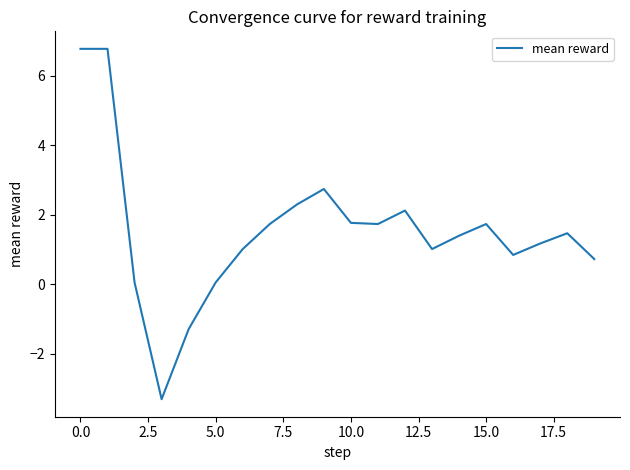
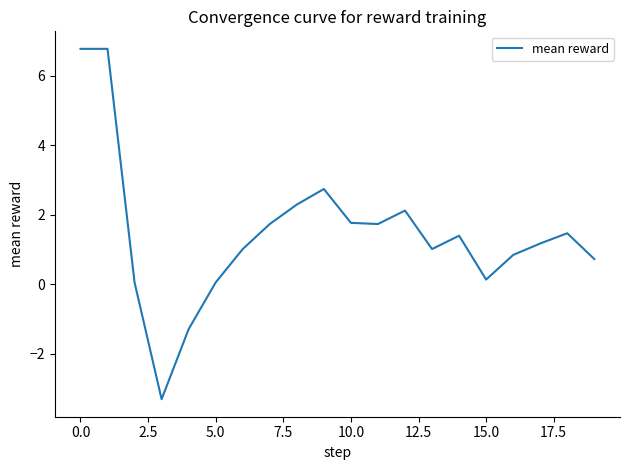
15.0: 1.7 -> 0.1
